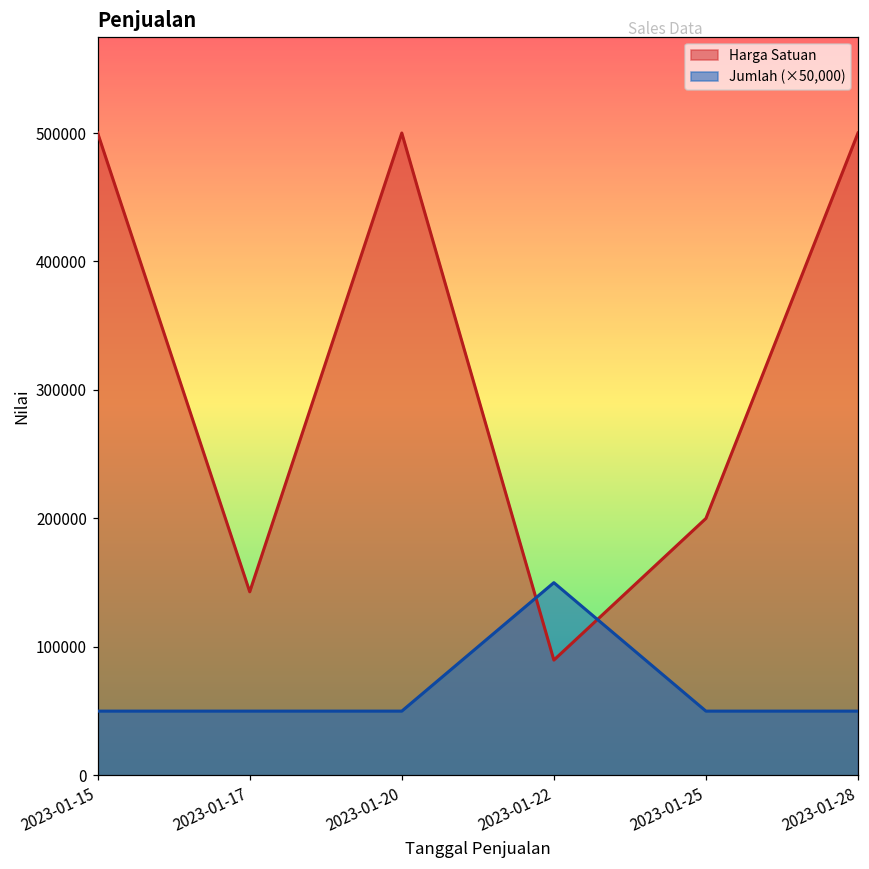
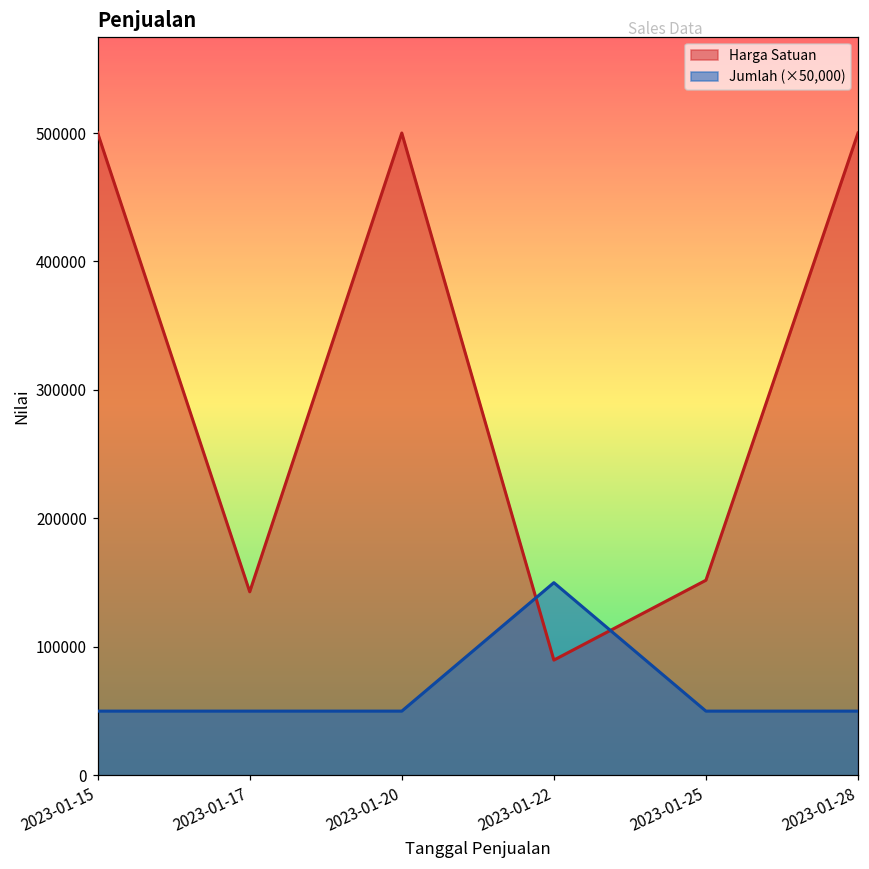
Harga Satuan, 2023-01-25: 200000 -> 152000
